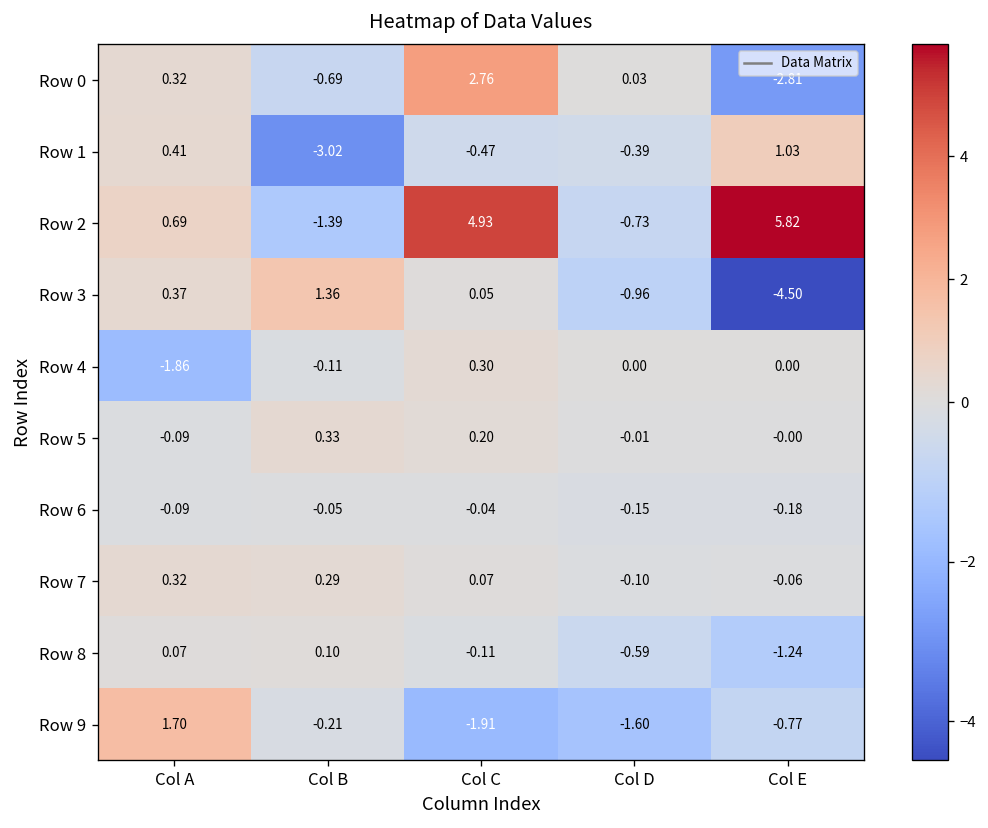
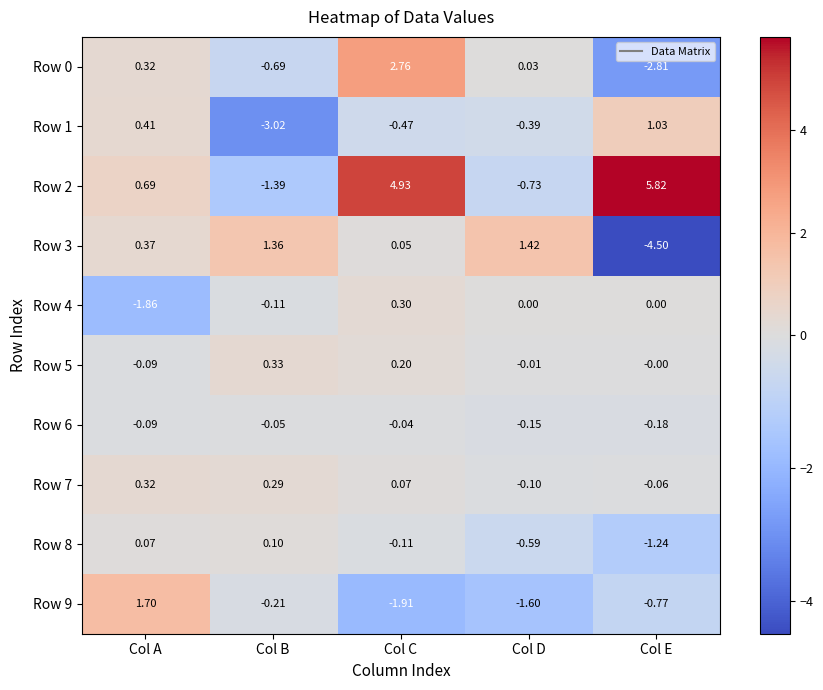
Row 3, Col D: -0.96 -> 1.42
